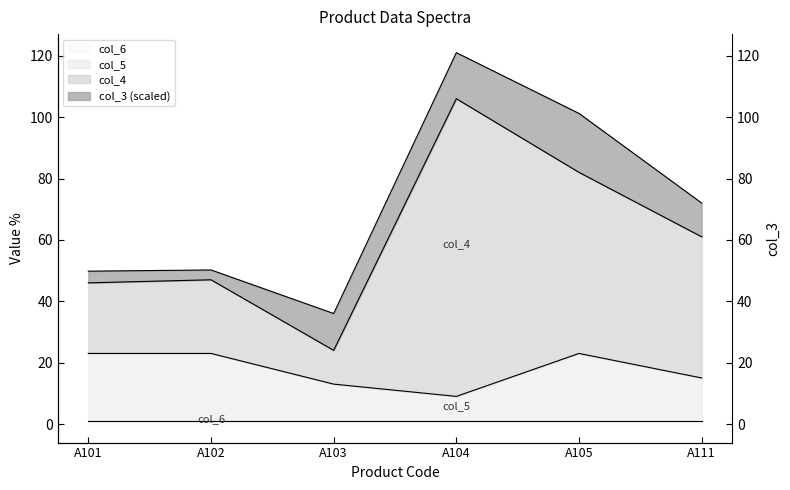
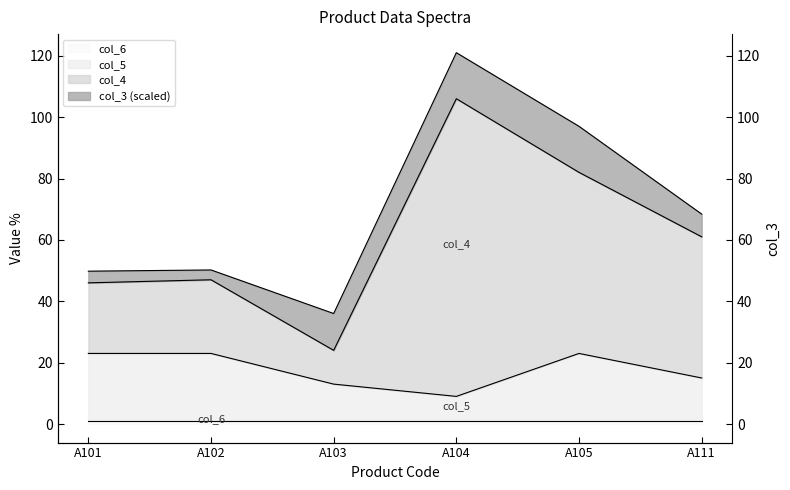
col_3 (scaled), A105: 19 -> 15
col_3 (scaled), A111: 11 -> 7
